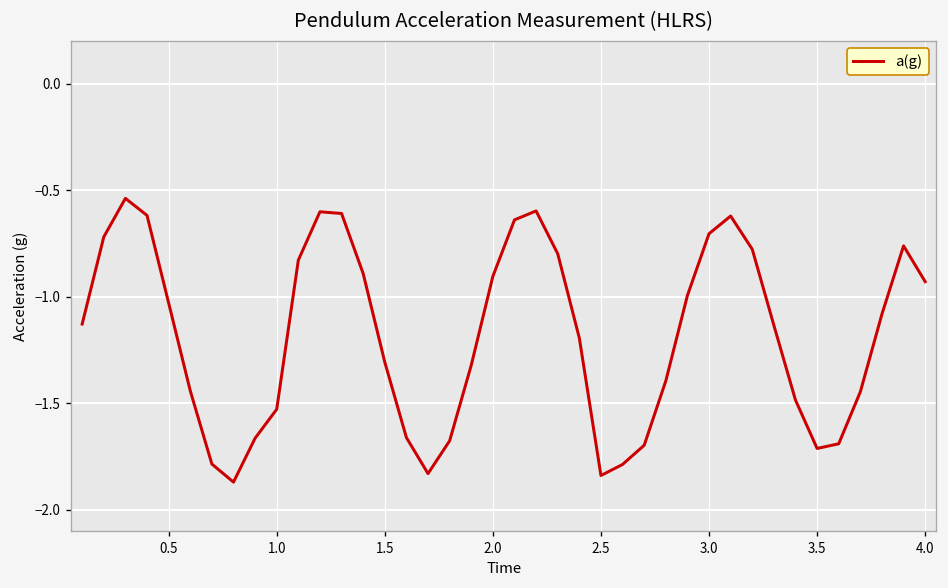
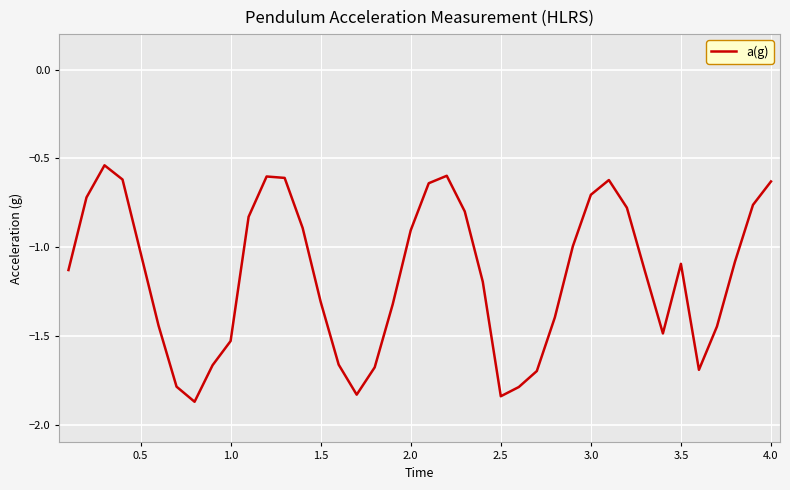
3.5: -1.71 -> -1.09
4.0: -0.93 -> -0.63
